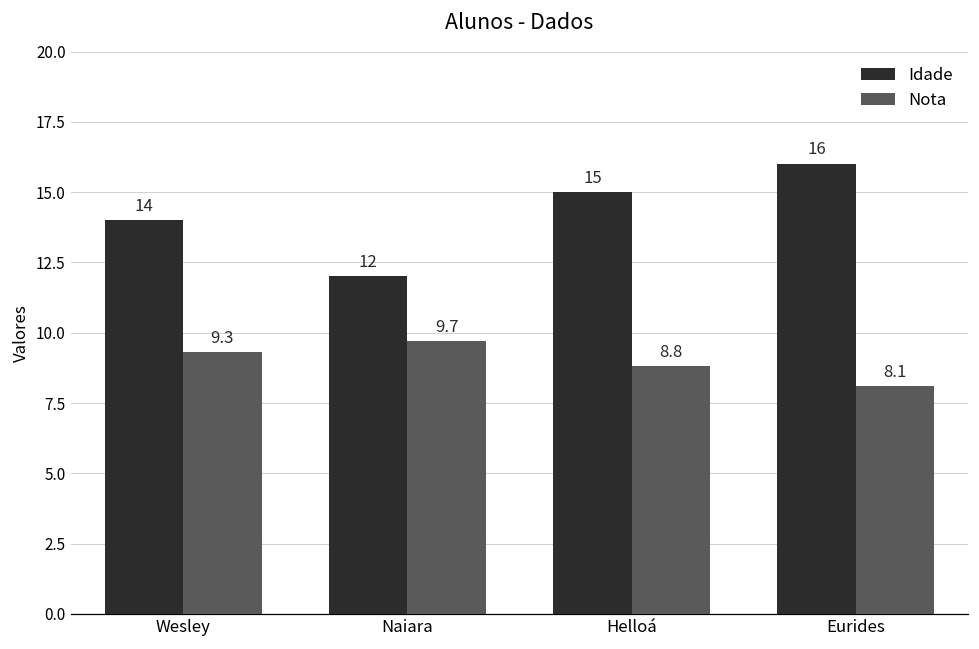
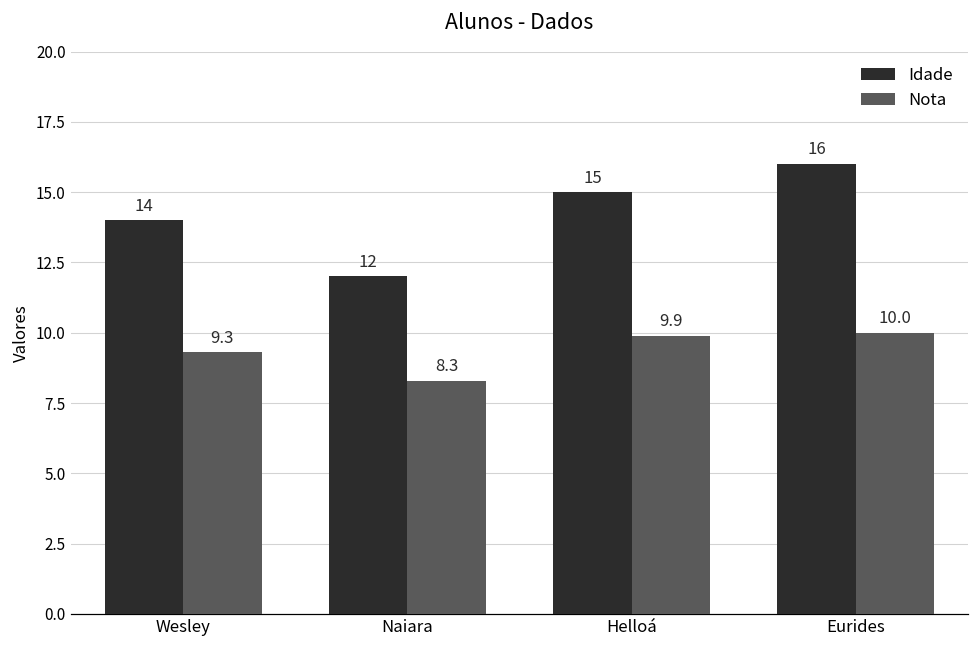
Nota, Naiara: 9.7 -> 8.3
Nota, Helloá: 8.8 -> 9.9
Nota, Eurides: 8.1 -> 10.0
